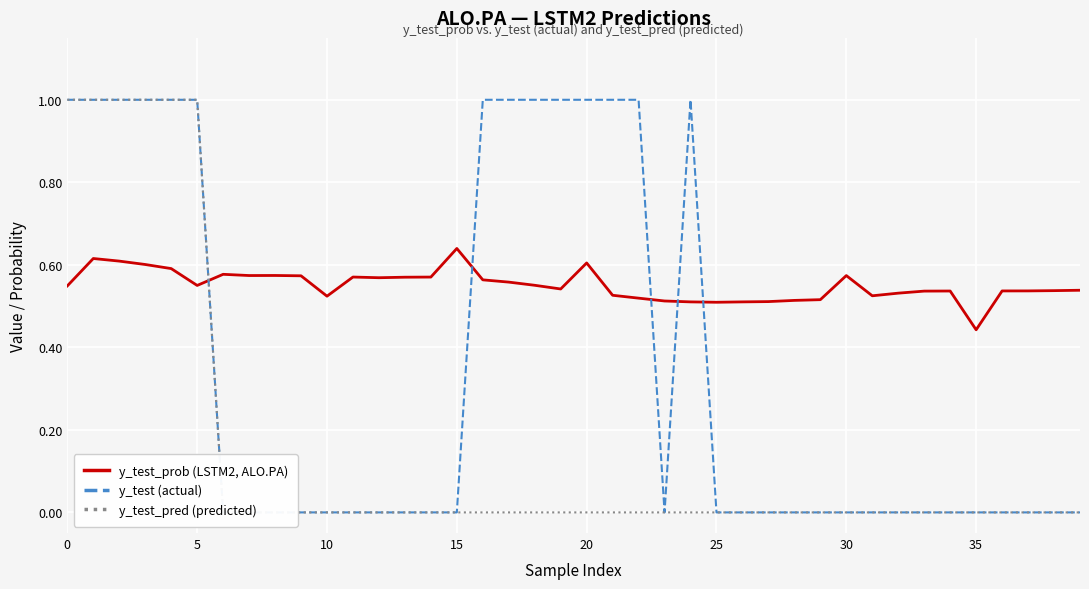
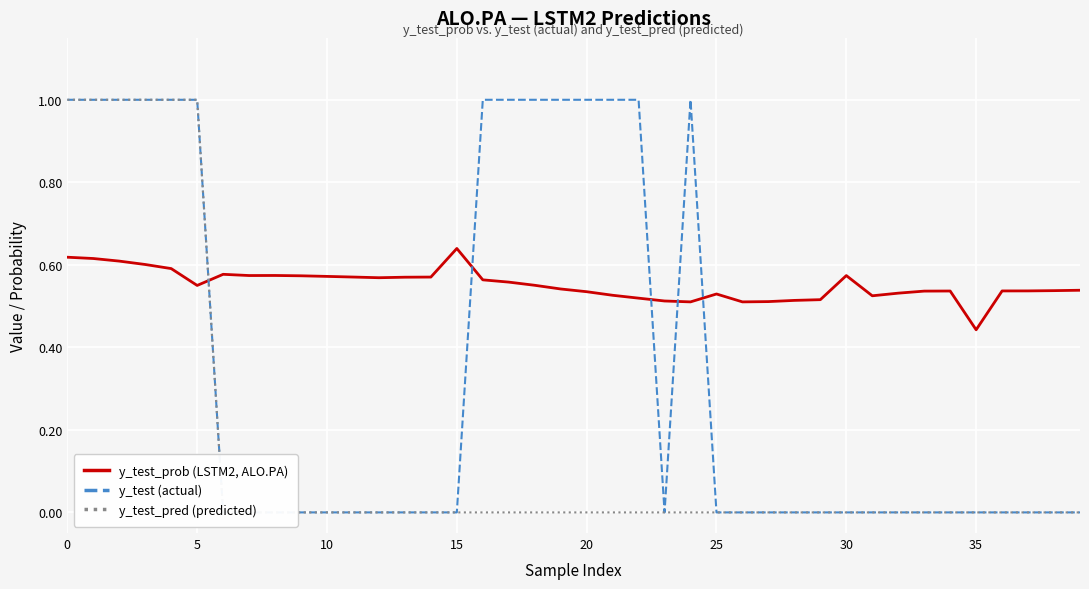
y_test_prob (LSTM2, ALO.PA), 0: 0.55 -> 0.62
y_test_prob (LSTM2, ALO.PA), 10: 0.52 -> 0.57
y_test_prob (LSTM2, ALO.PA), 20: 0.60 -> 0.53
y_test_prob (LSTM2, ALO.PA), 25: 0.51 -> 0.53
